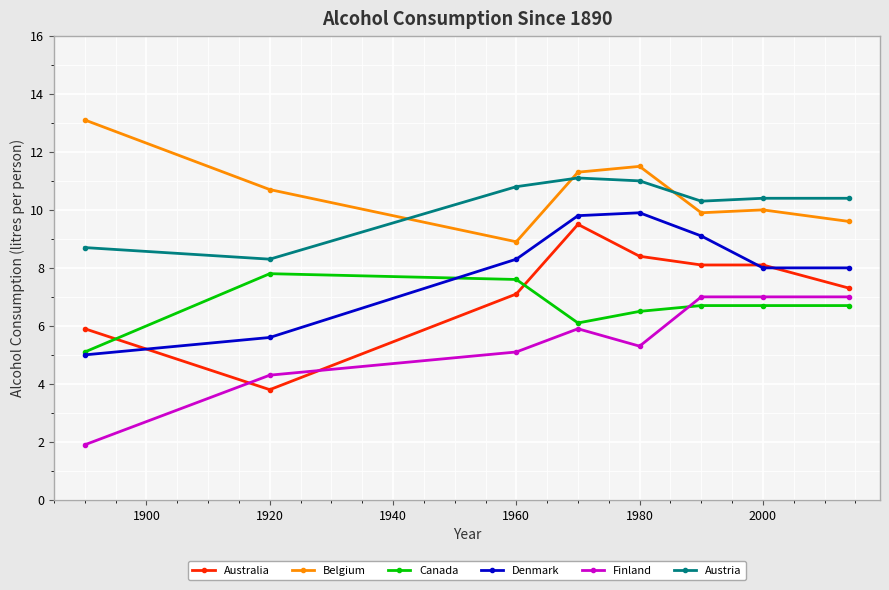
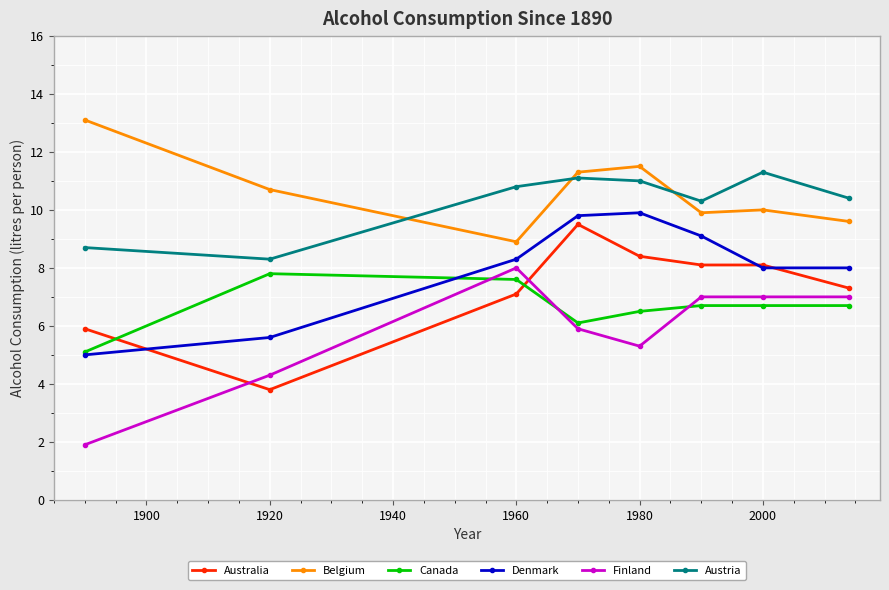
Finland, 1960: 5.1 -> 8.0
Austria, 2000: 10.4 -> 11.3
